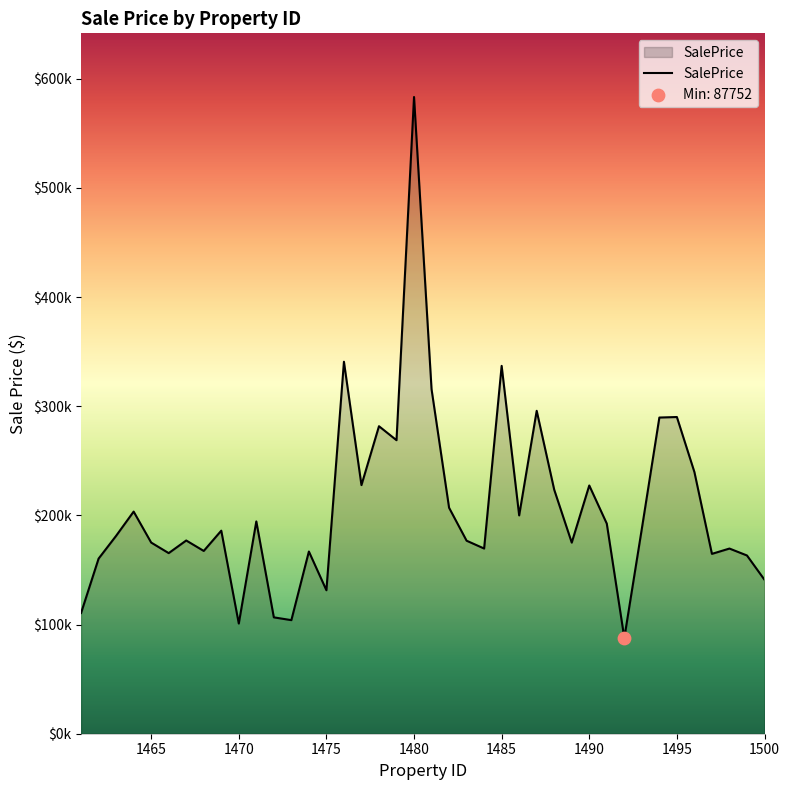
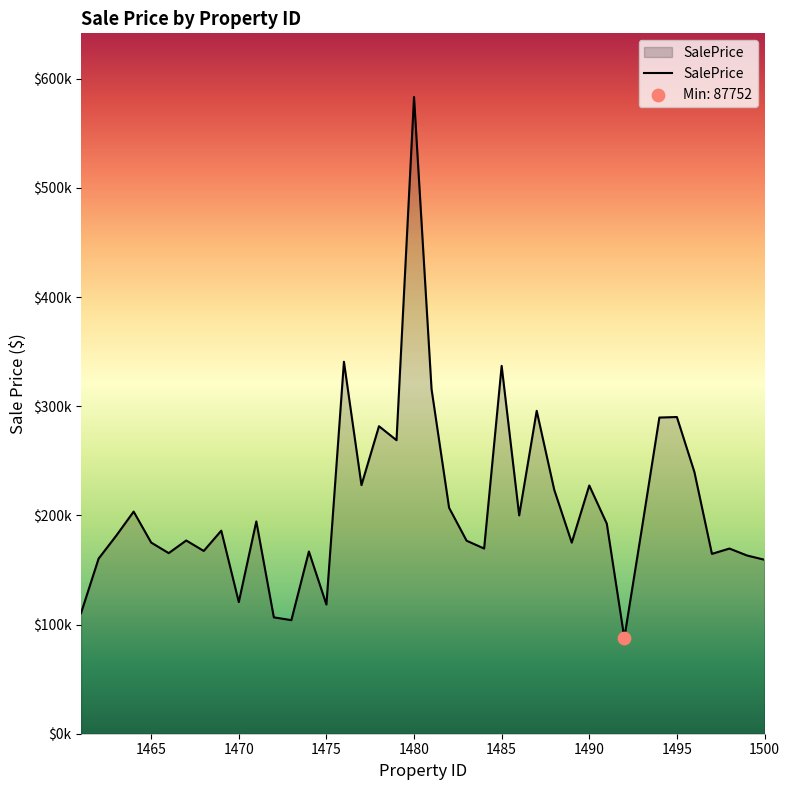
SalePrice, 1470: $101000 -> $121000
SalePrice, 1475: $131000 -> $118000
SalePrice, 1500: $141000 -> $159000
